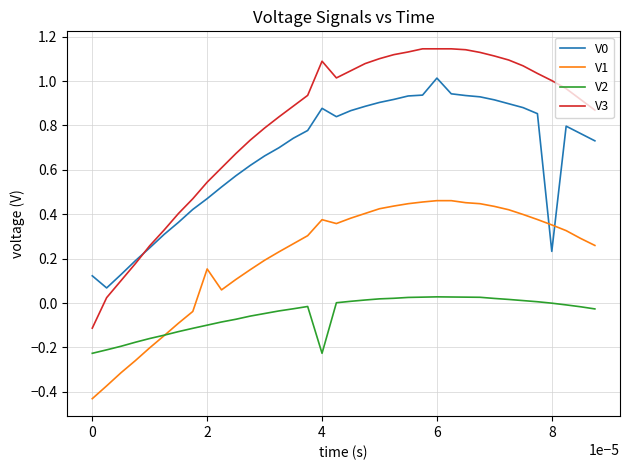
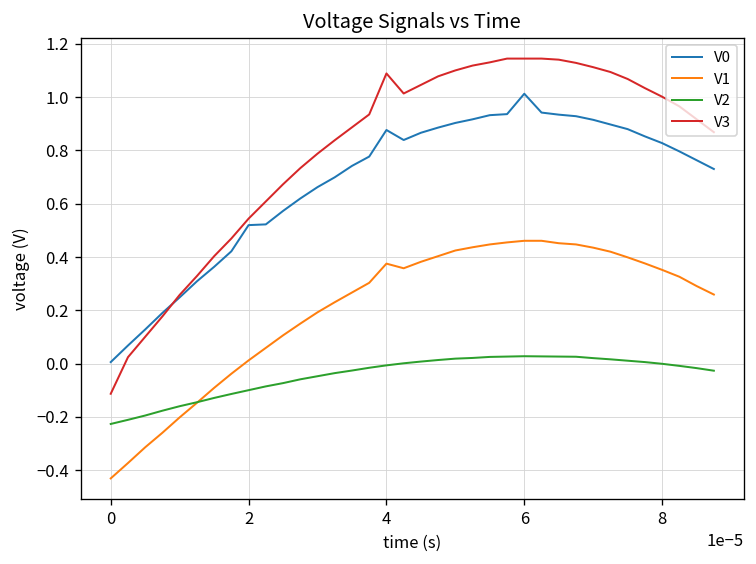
V0, 0: 0.12 -> 0.01
V0, 2: 0.47 -> 0.52
V1, 2: 0.15 -> 0.01
V2, 4: -0.23 -> -0.01
V0, 8: 0.23 -> 0.83
